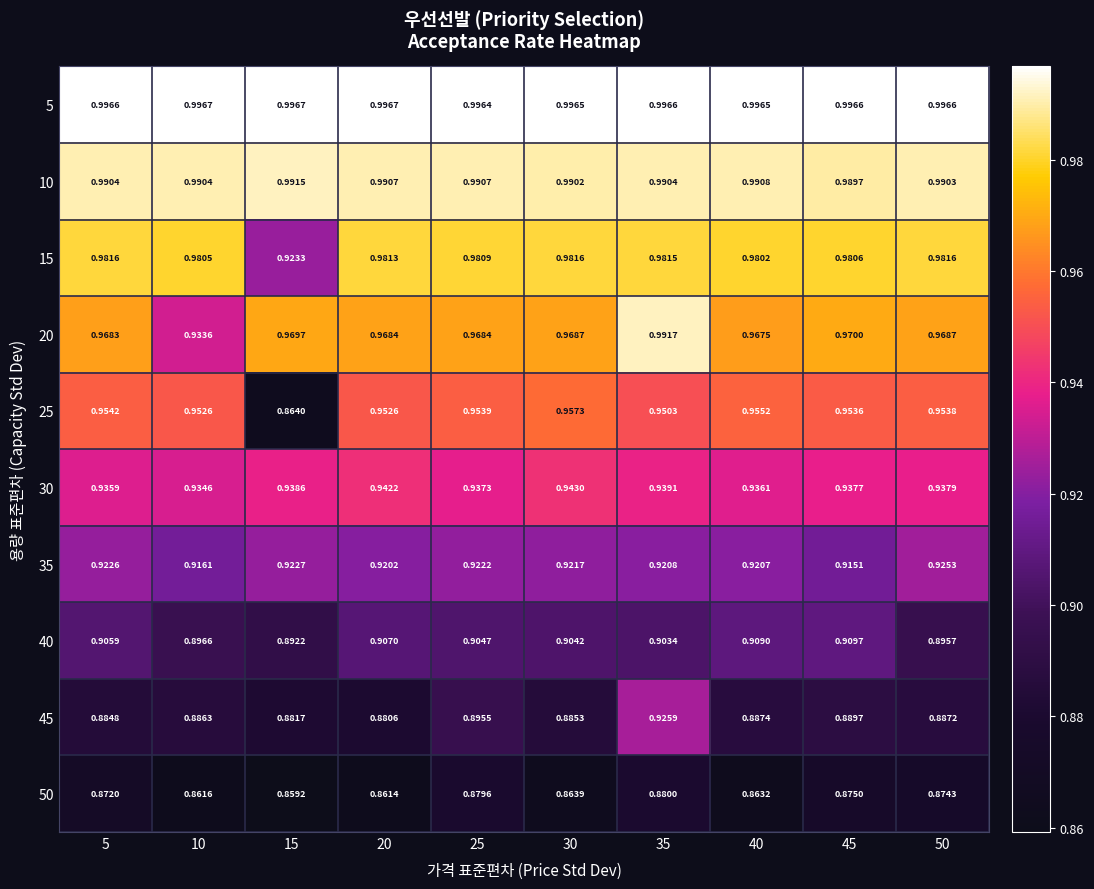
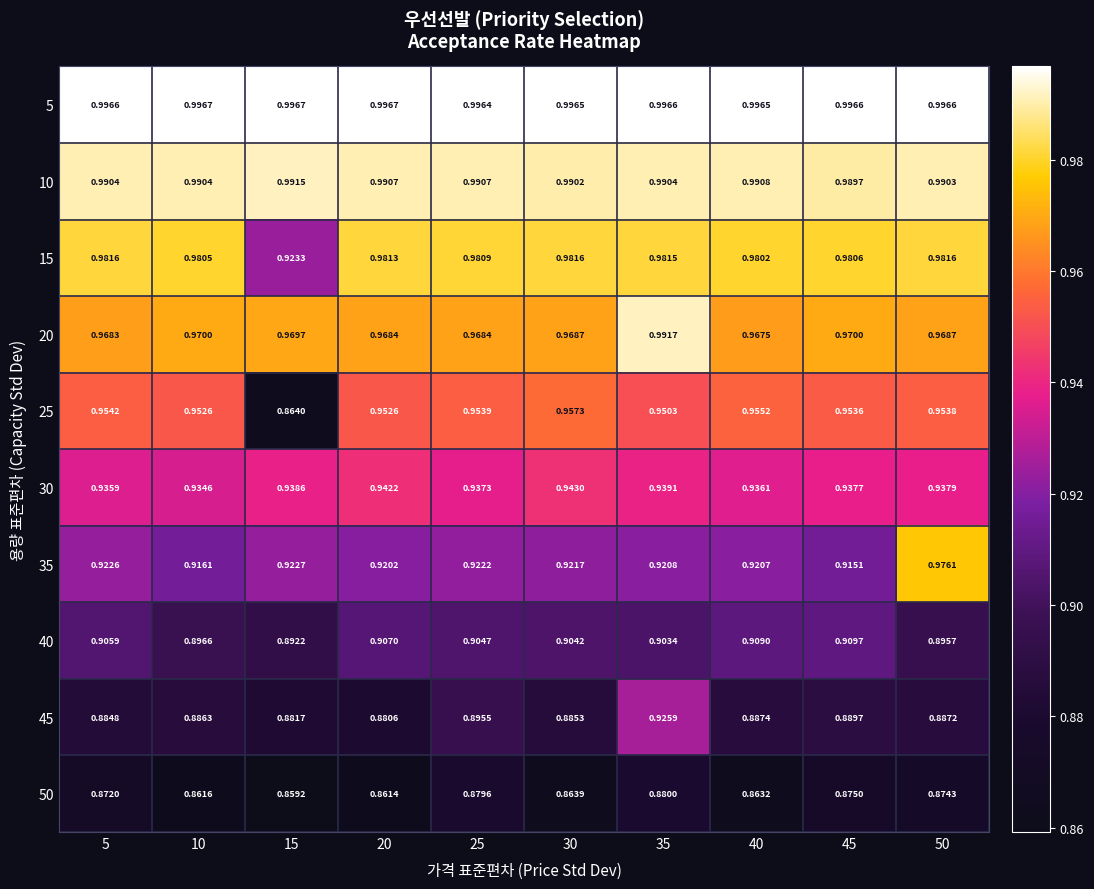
20, 10: 0.9336 -> 0.9700
35, 50: 0.9253 -> 0.9761
